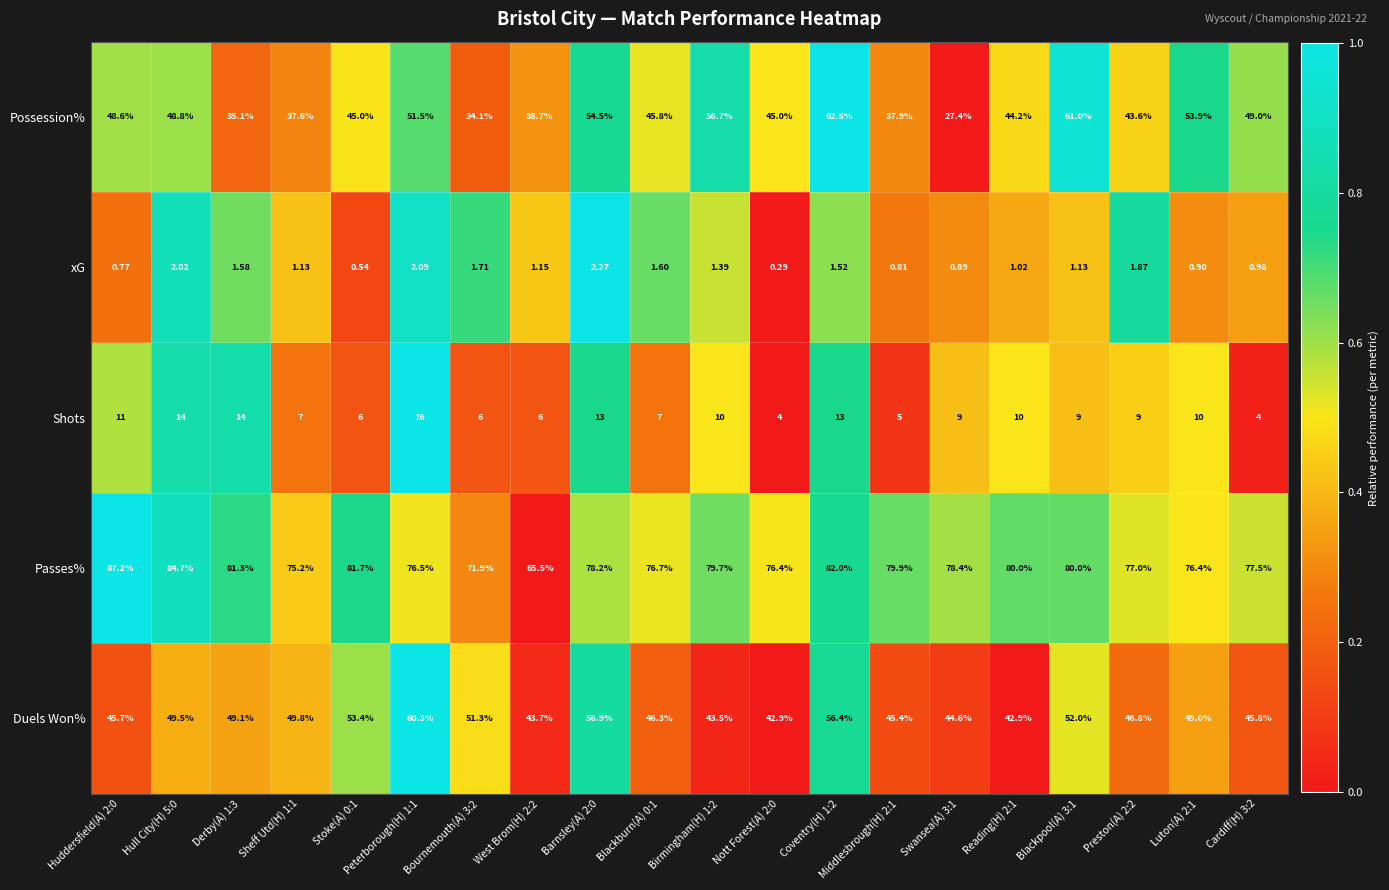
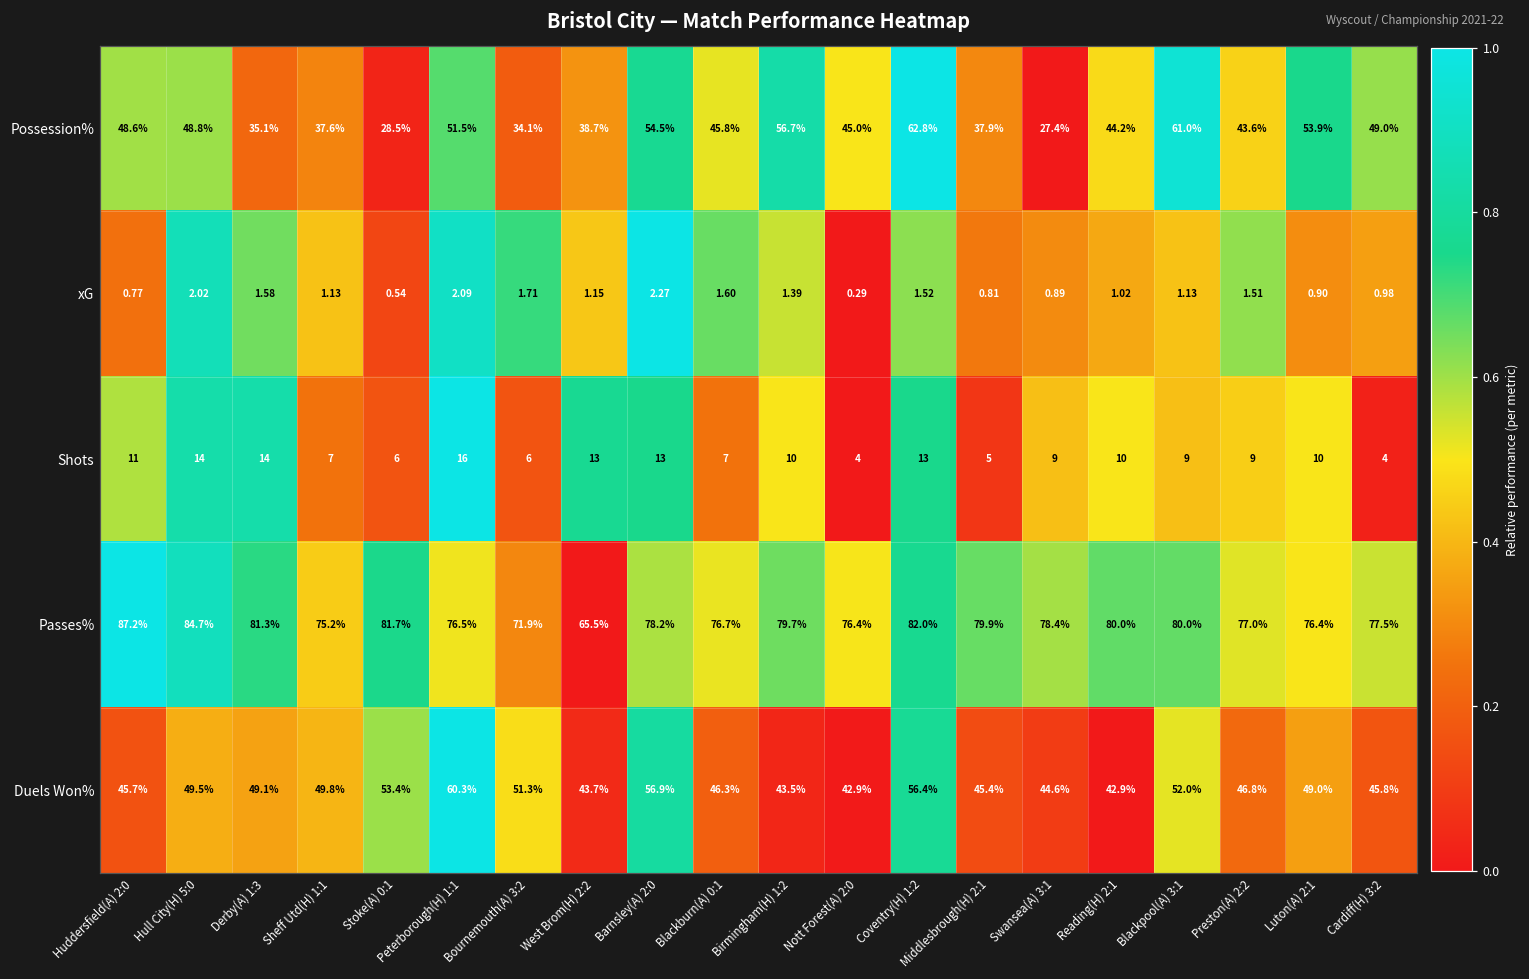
Possession%, Stoke(A) 0:1: 45.0% -> 28.5%
xG, Preston(A) 2:2: 1.87 -> 1.51
Shots, West Brom(H) 2:2: 6 -> 13
